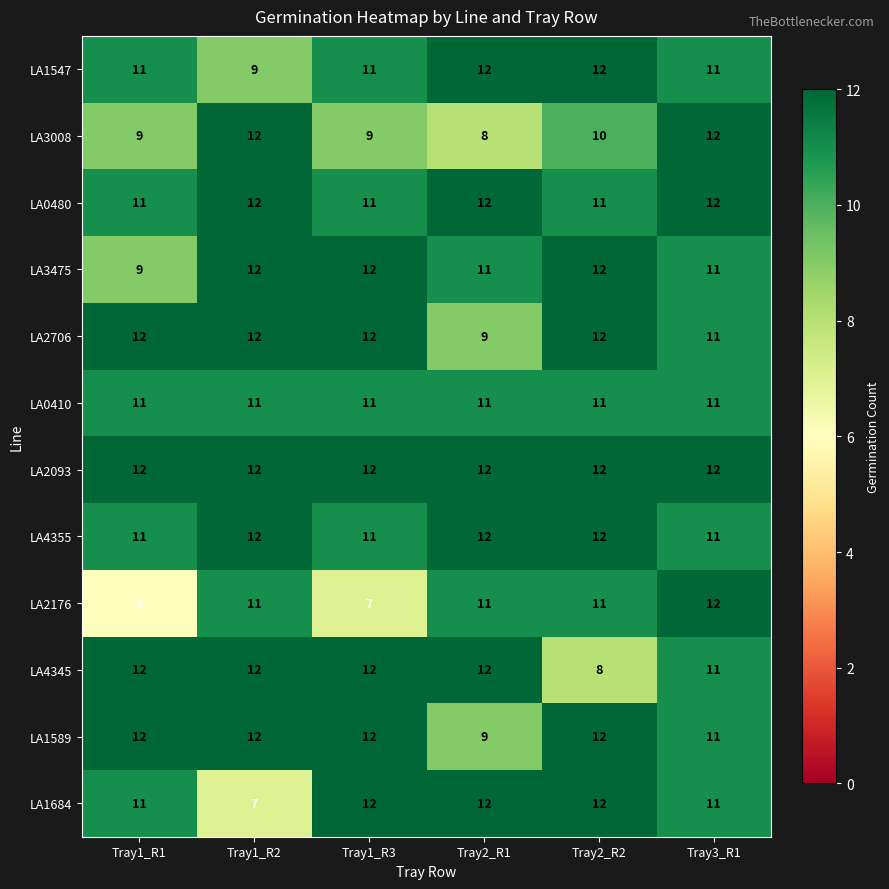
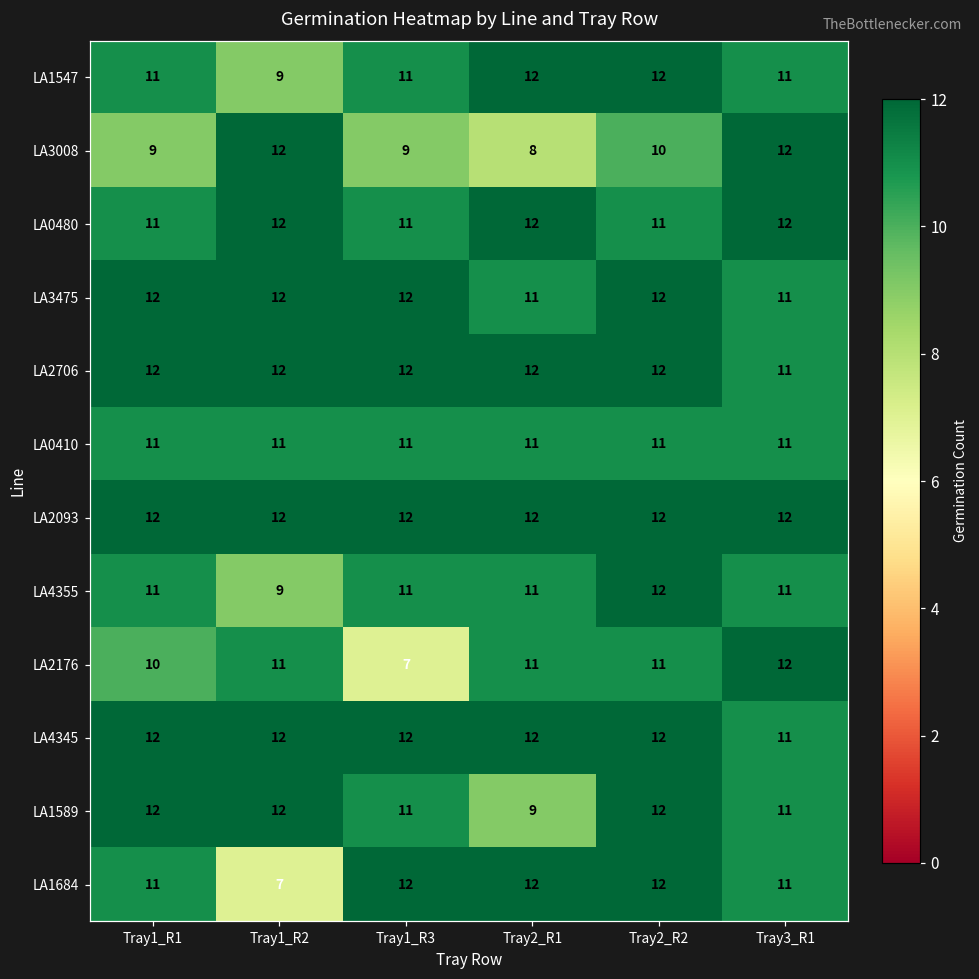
LA3475, Tray1_R1: 9 -> 12
LA2706, Tray2_R1: 9 -> 12
LA4355, Tray1_R2: 12 -> 9
LA4355, Tray2_R1: 12 -> 11
LA2176, Tray1_R1: 6 -> 10
LA4345, Tray2_R2: 8 -> 12
LA1589, Tray1_R3: 12 -> 11
